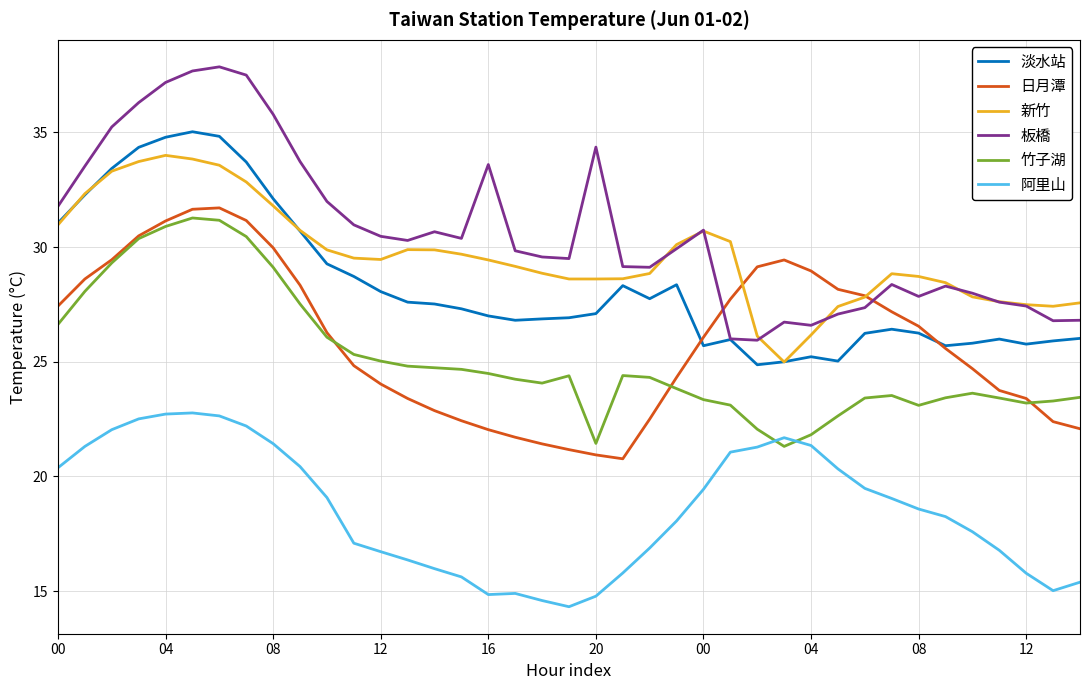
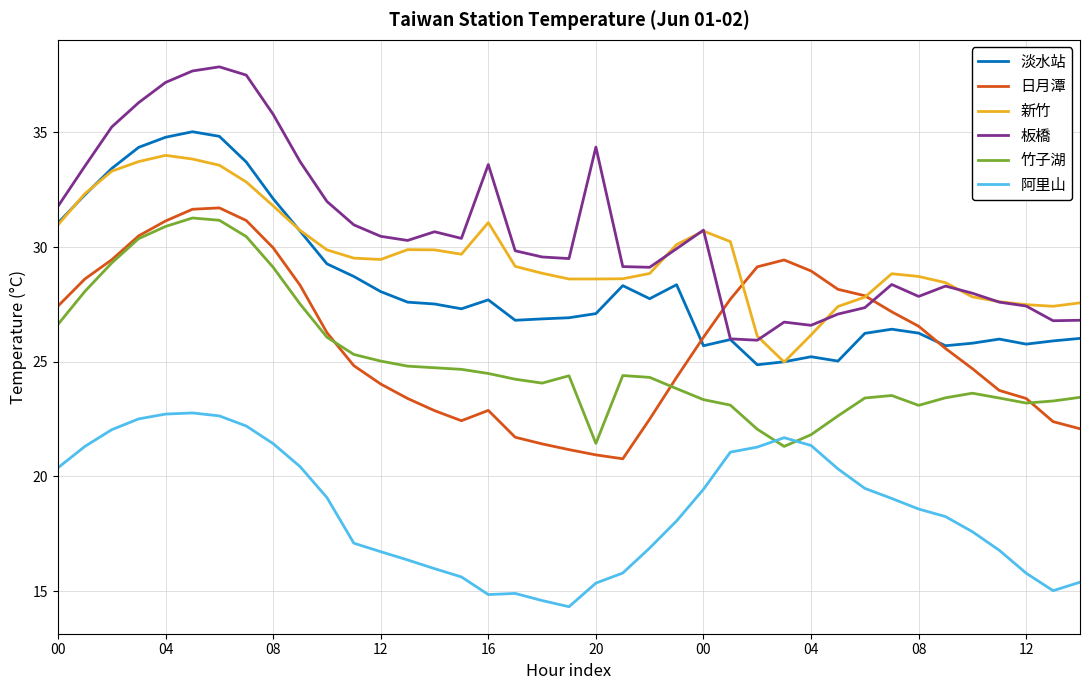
淡水站, 16: 27.0 -> 27.7
日月潭, 16: 22.0 -> 22.9
新竹, 16: 29.4 -> 31.1
阿里山, 20: 14.8 -> 15.4
